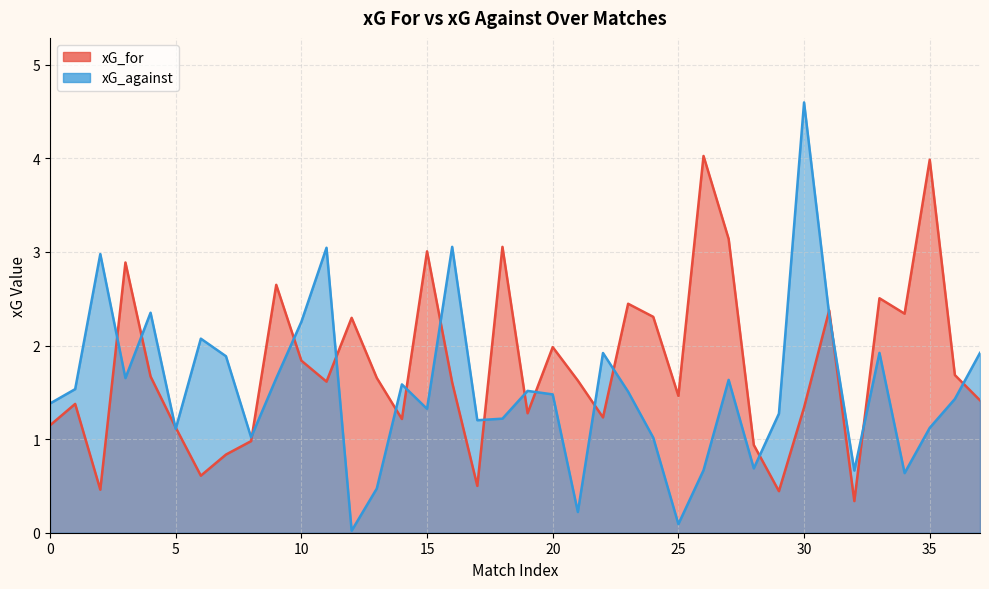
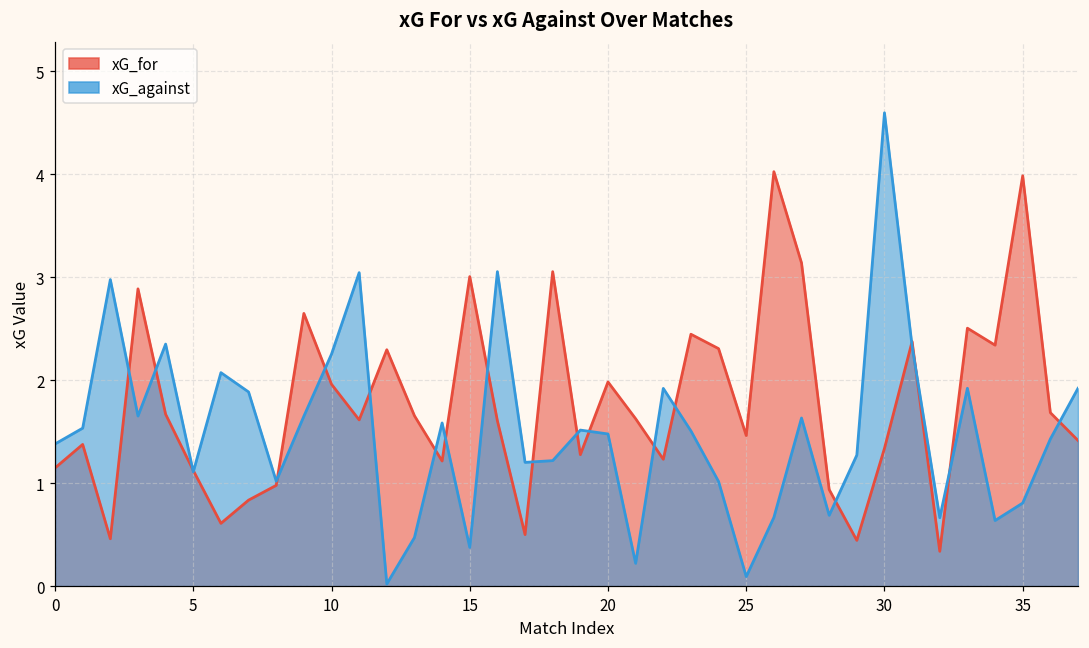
xG_for, 10: 1.8 -> 2.0
xG_against, 15: 1.3 -> 0.4
xG_against, 35: 1.1 -> 0.8
